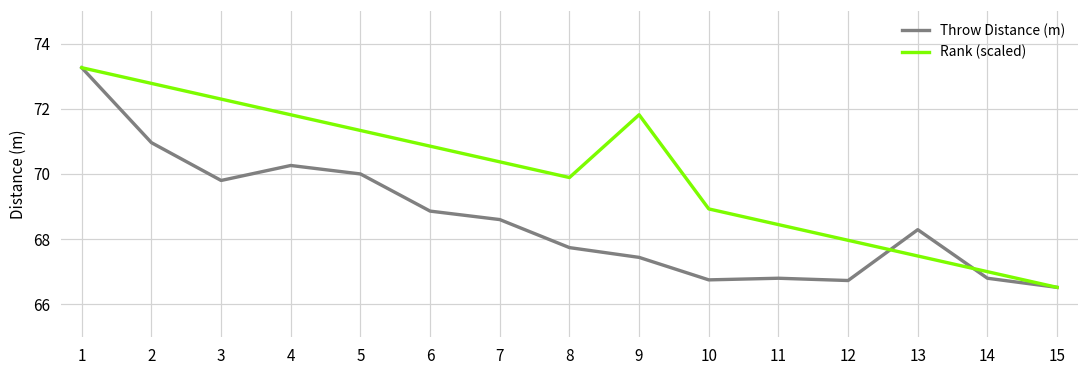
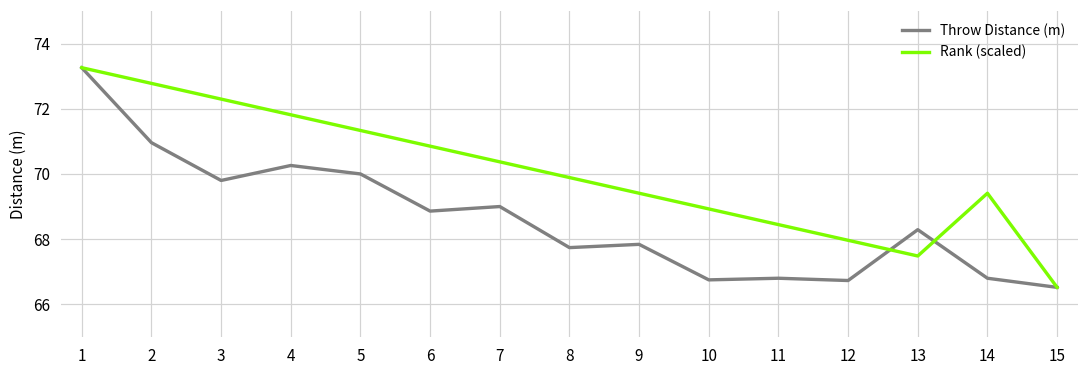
Throw Distance (m), 7: 68.6 -> 69.0
Throw Distance (m), 9: 67.4 -> 67.8
Rank (scaled), 9: 71.8 -> 69.4
Rank (scaled), 14: 67.0 -> 69.4
